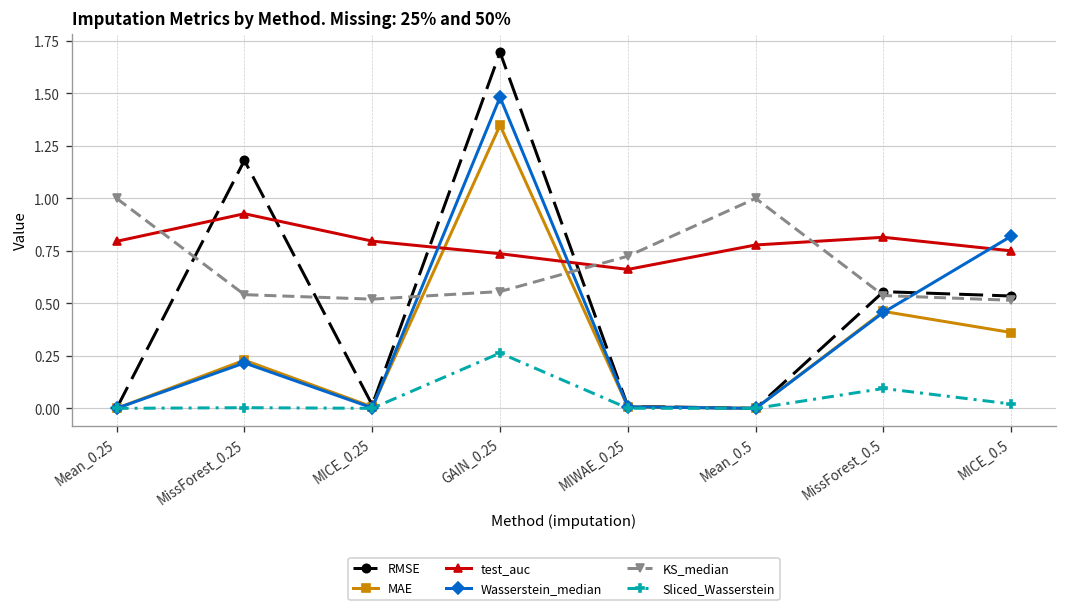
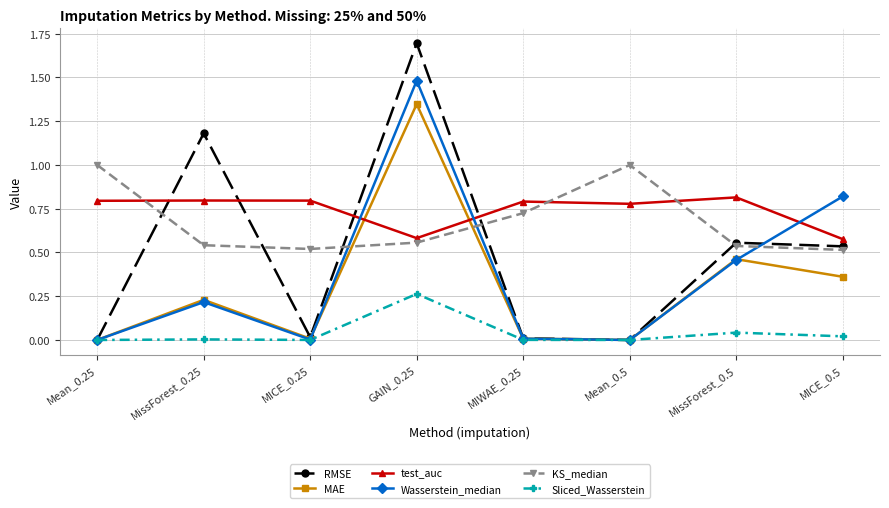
test_auc, MissForest_0.25: 0.93 -> 0.80
test_auc, GAIN_0.25: 0.74 -> 0.58
test_auc, MIWAE_0.25: 0.66 -> 0.79
Sliced_Wasserstein, MissForest_0.5: 0.09 -> 0.04
test_auc, MICE_0.5: 0.75 -> 0.58
